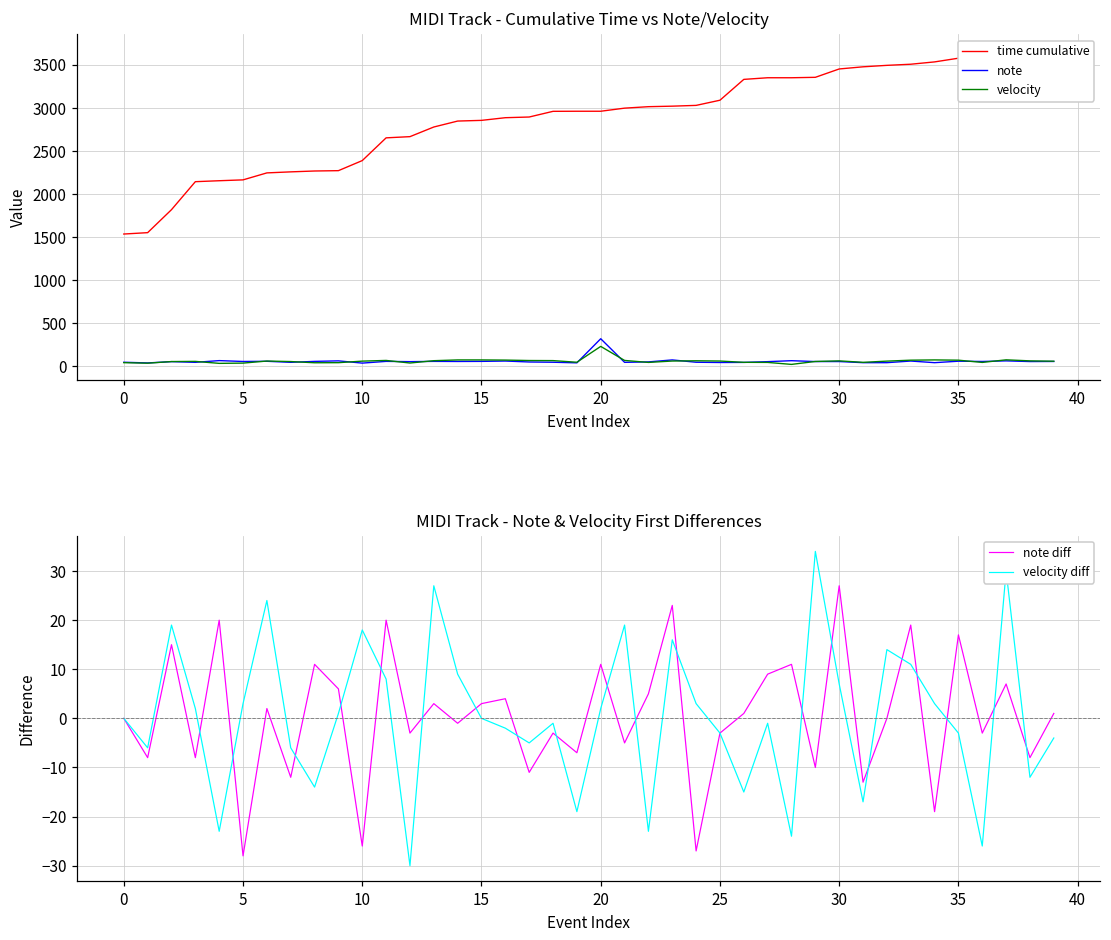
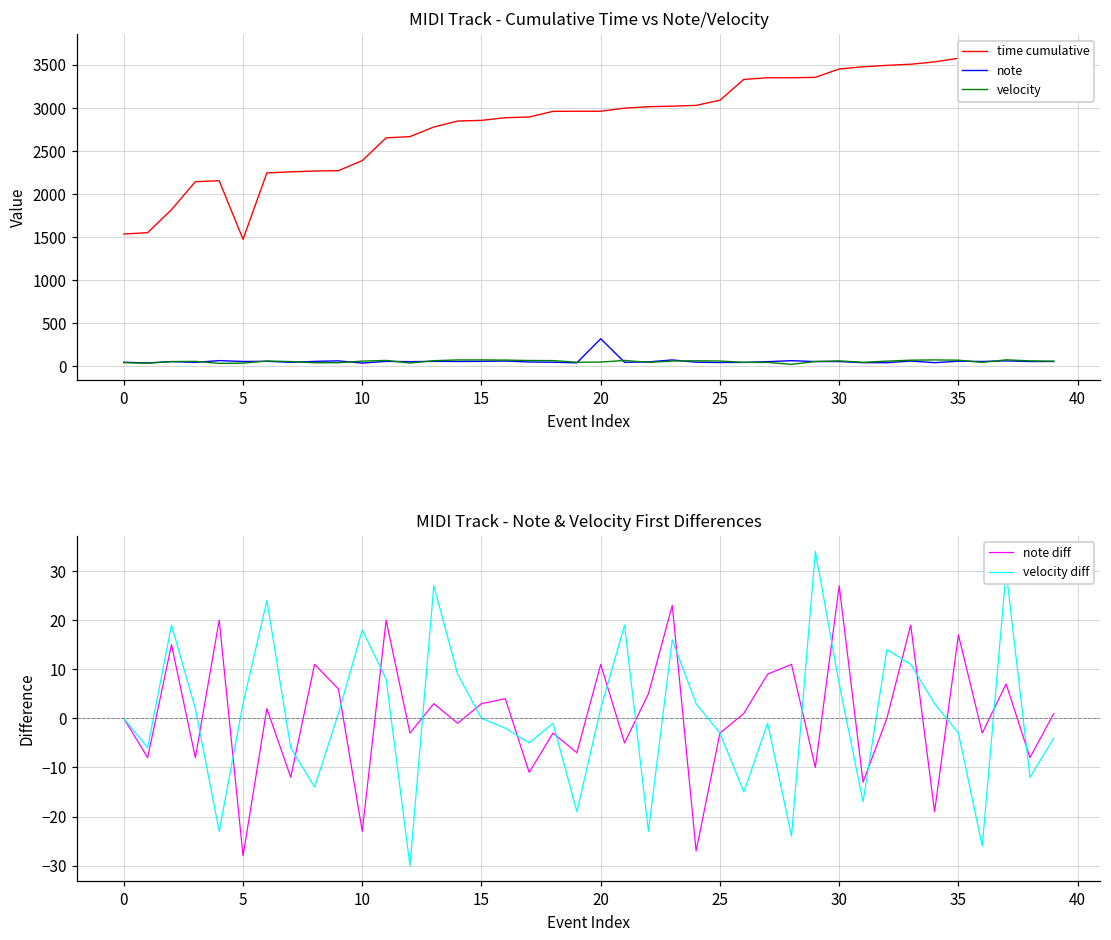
MIDI Track - Cumulative Time vs Note/Velocity, time cumulative, 5: 2200 -> 1500
MIDI Track - Cumulative Time vs Note/Velocity, velocity, 20: 200 -> 0
MIDI Track - Note & Velocity First Differences, note diff, 10: -26 -> -23
